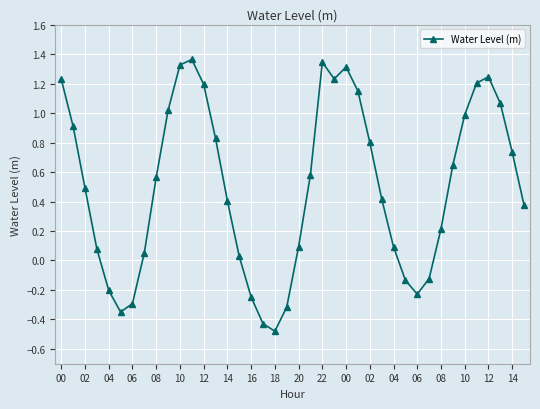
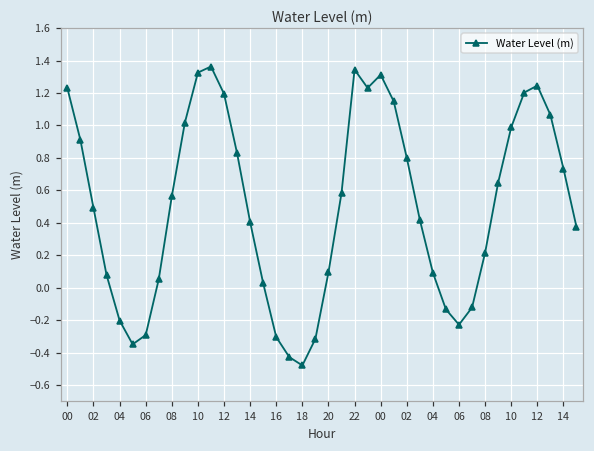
16: -0.25 -> -0.30
